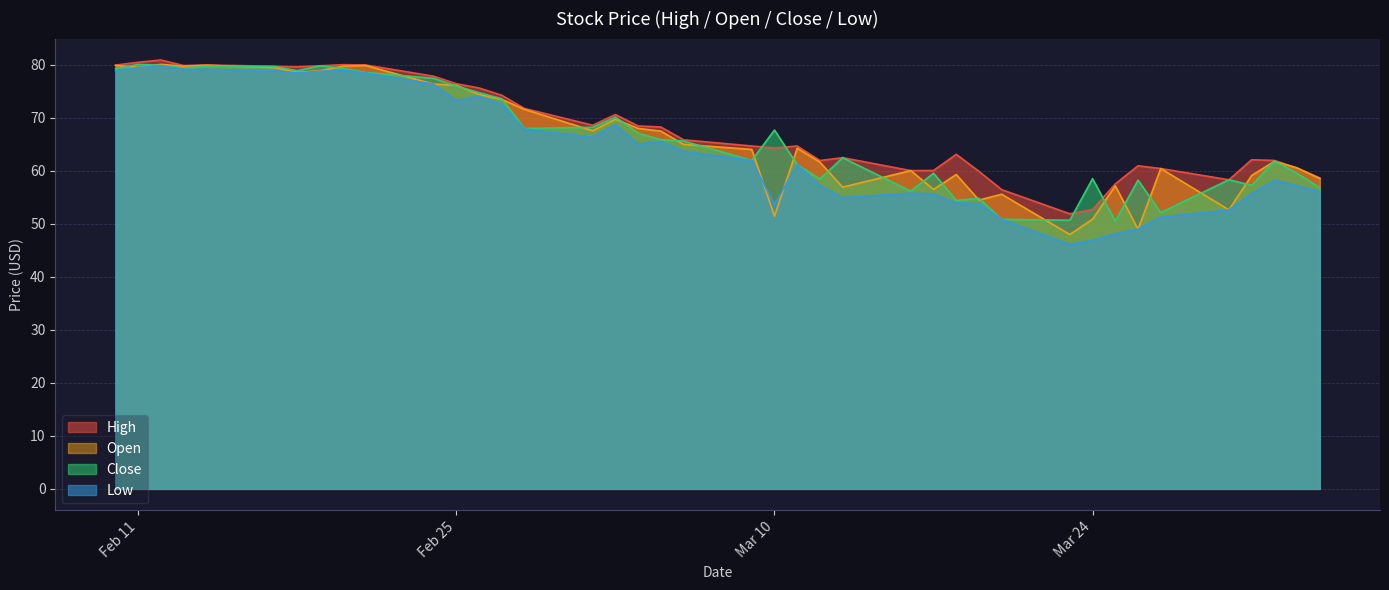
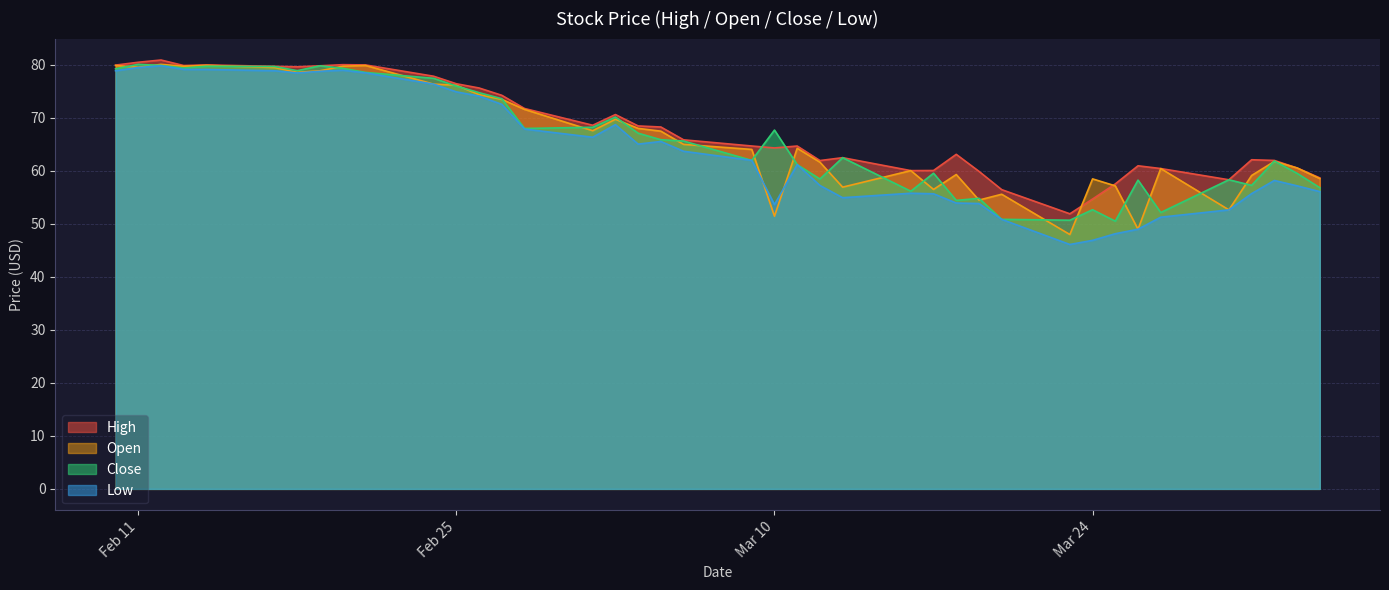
Low, Feb 25: 73 -> 75
High, Mar 24: 53 -> 55
Open, Mar 24: 51 -> 59
Close, Mar 24: 59 -> 53
